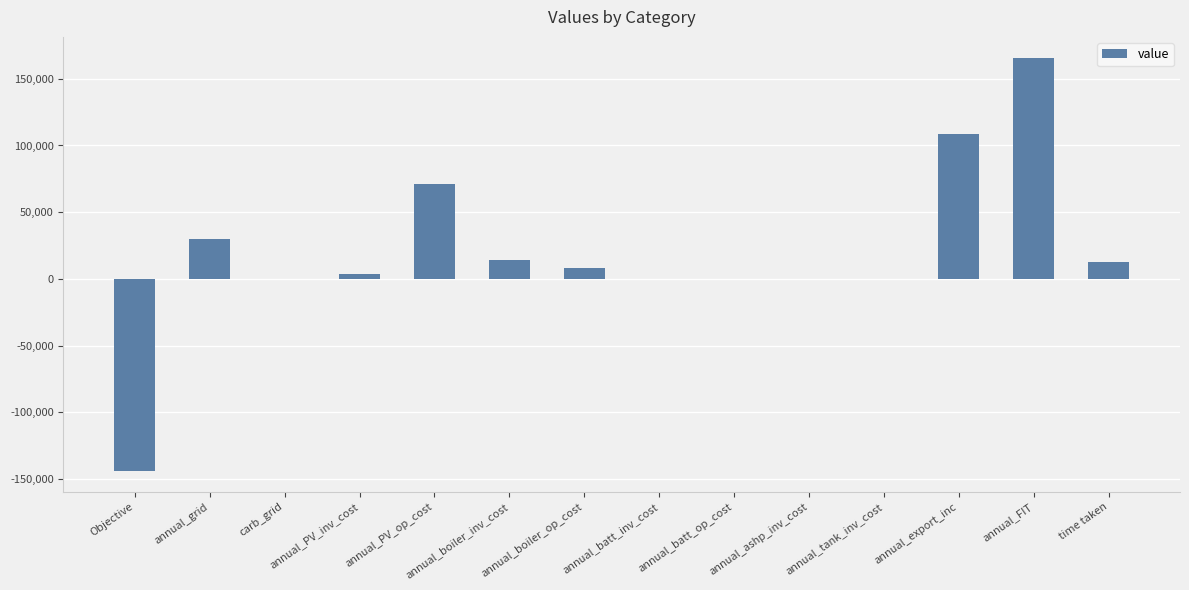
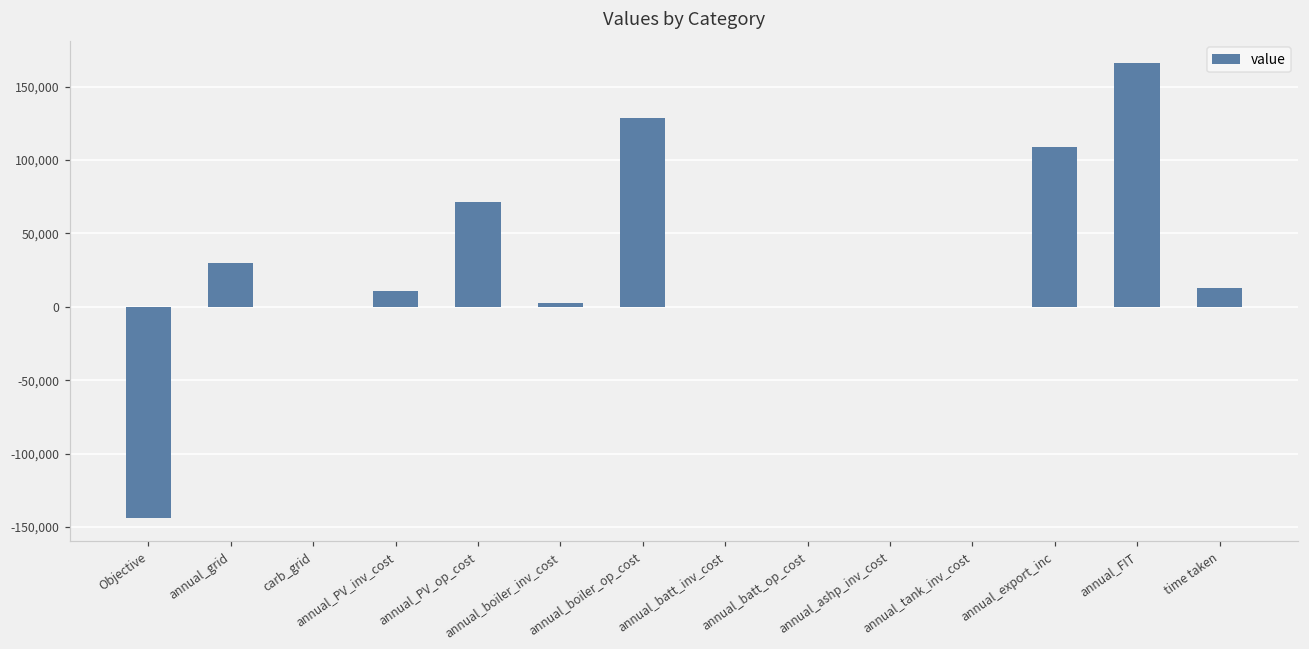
annual_PV_inv_cost: 4,000 -> 11,000
annual_boiler_inv_cost: 14,000 -> 3,000
annual_boiler_op_cost: 8,000 -> 129,000
